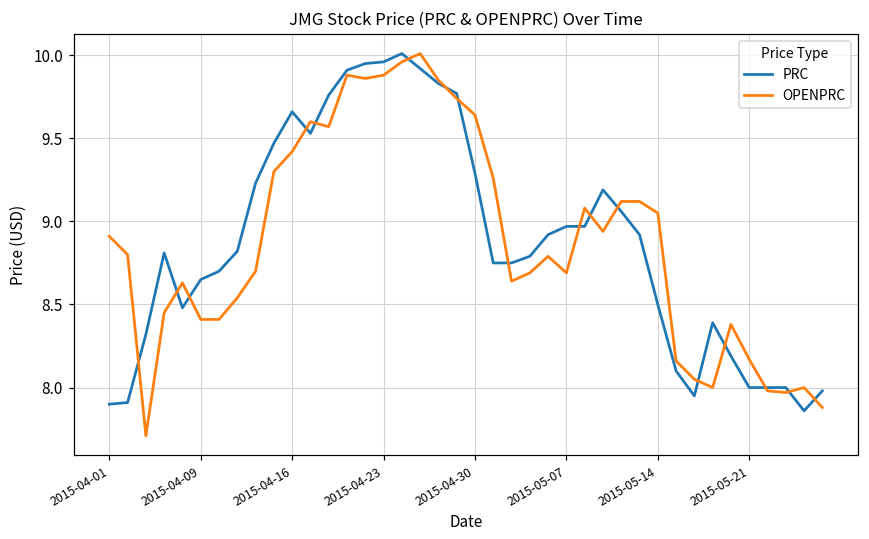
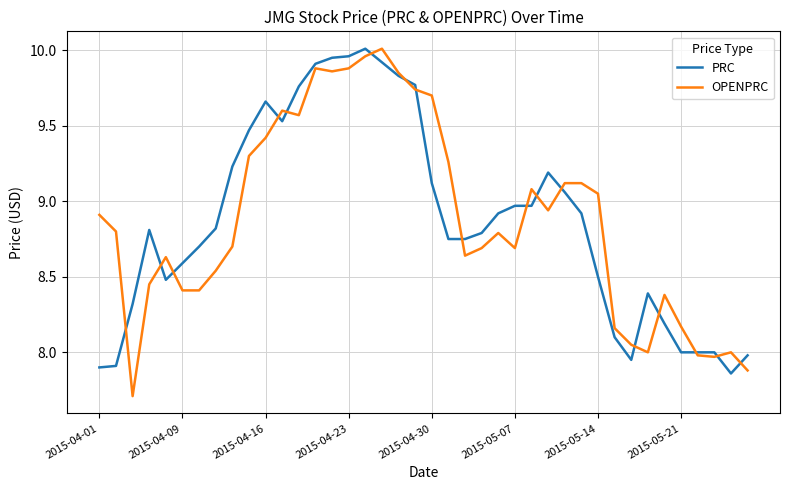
PRC, 2015-04-09: 8.65 -> 8.59
PRC, 2015-04-30: 9.29 -> 9.12
OPENPRC, 2015-04-30: 9.64 -> 9.70
